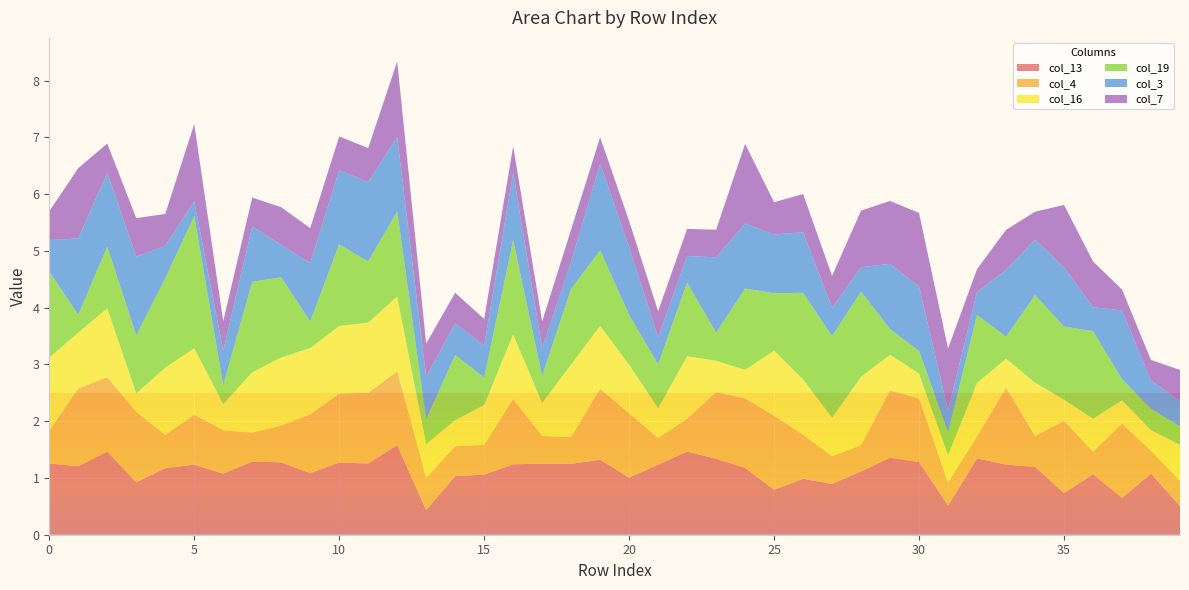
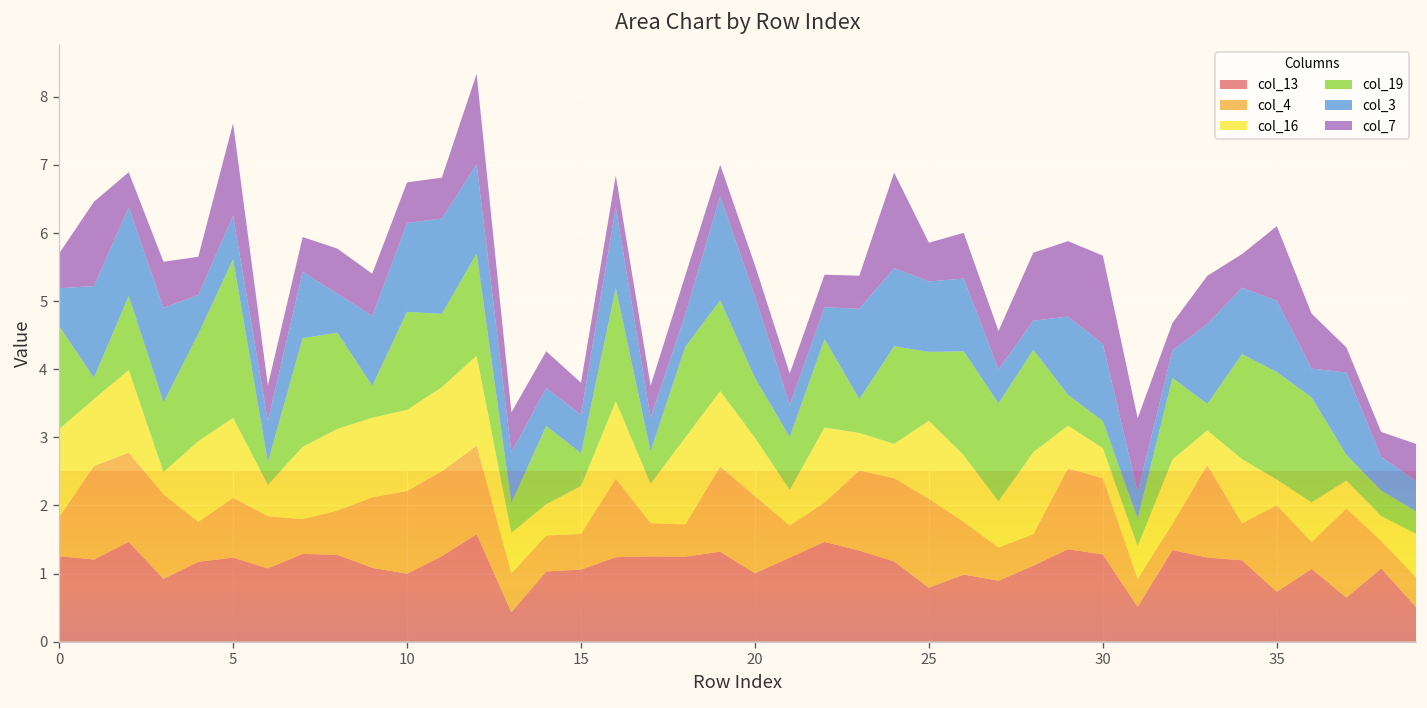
col_3, 5: 0.3 -> 0.6
col_13, 10: 1.3 -> 1.0
col_19, 35: 1.3 -> 1.6
